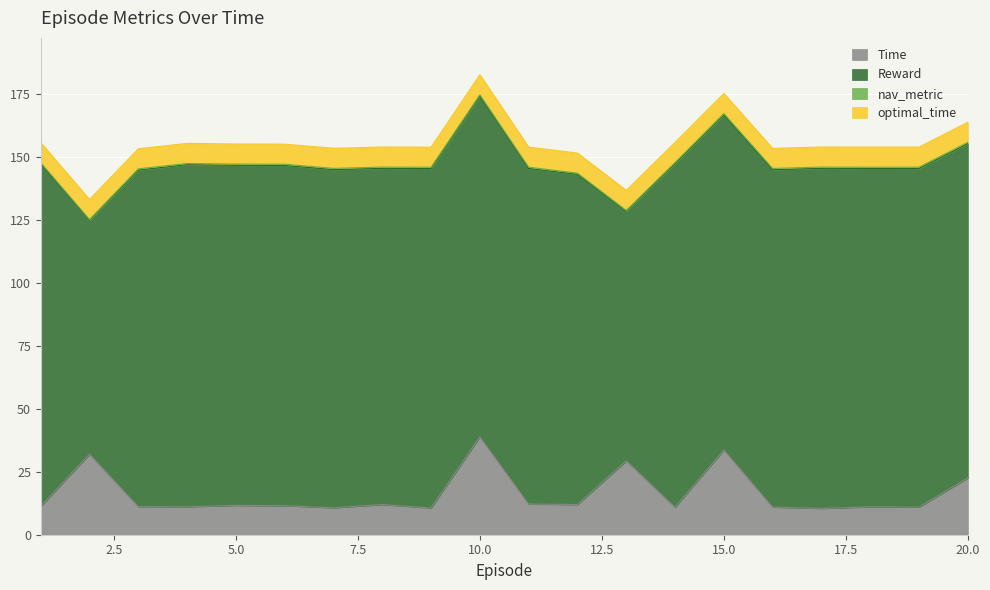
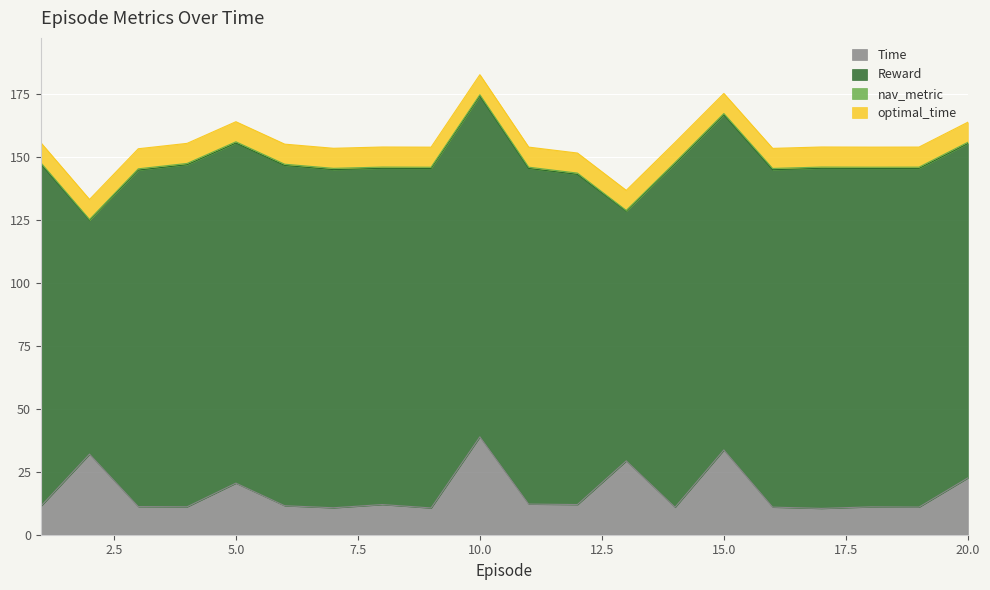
Time, 5.0: 12 -> 20
